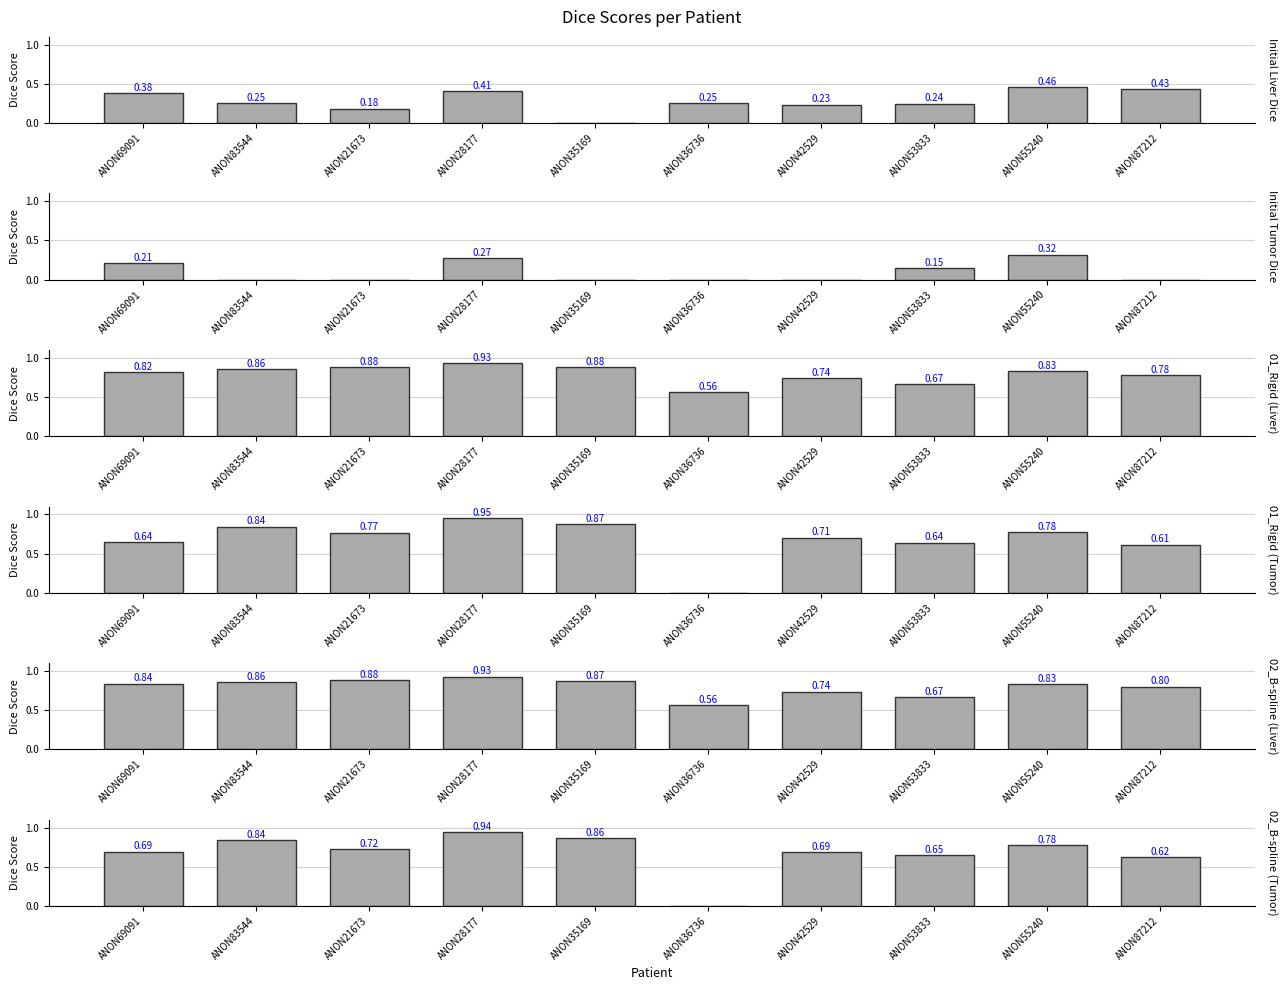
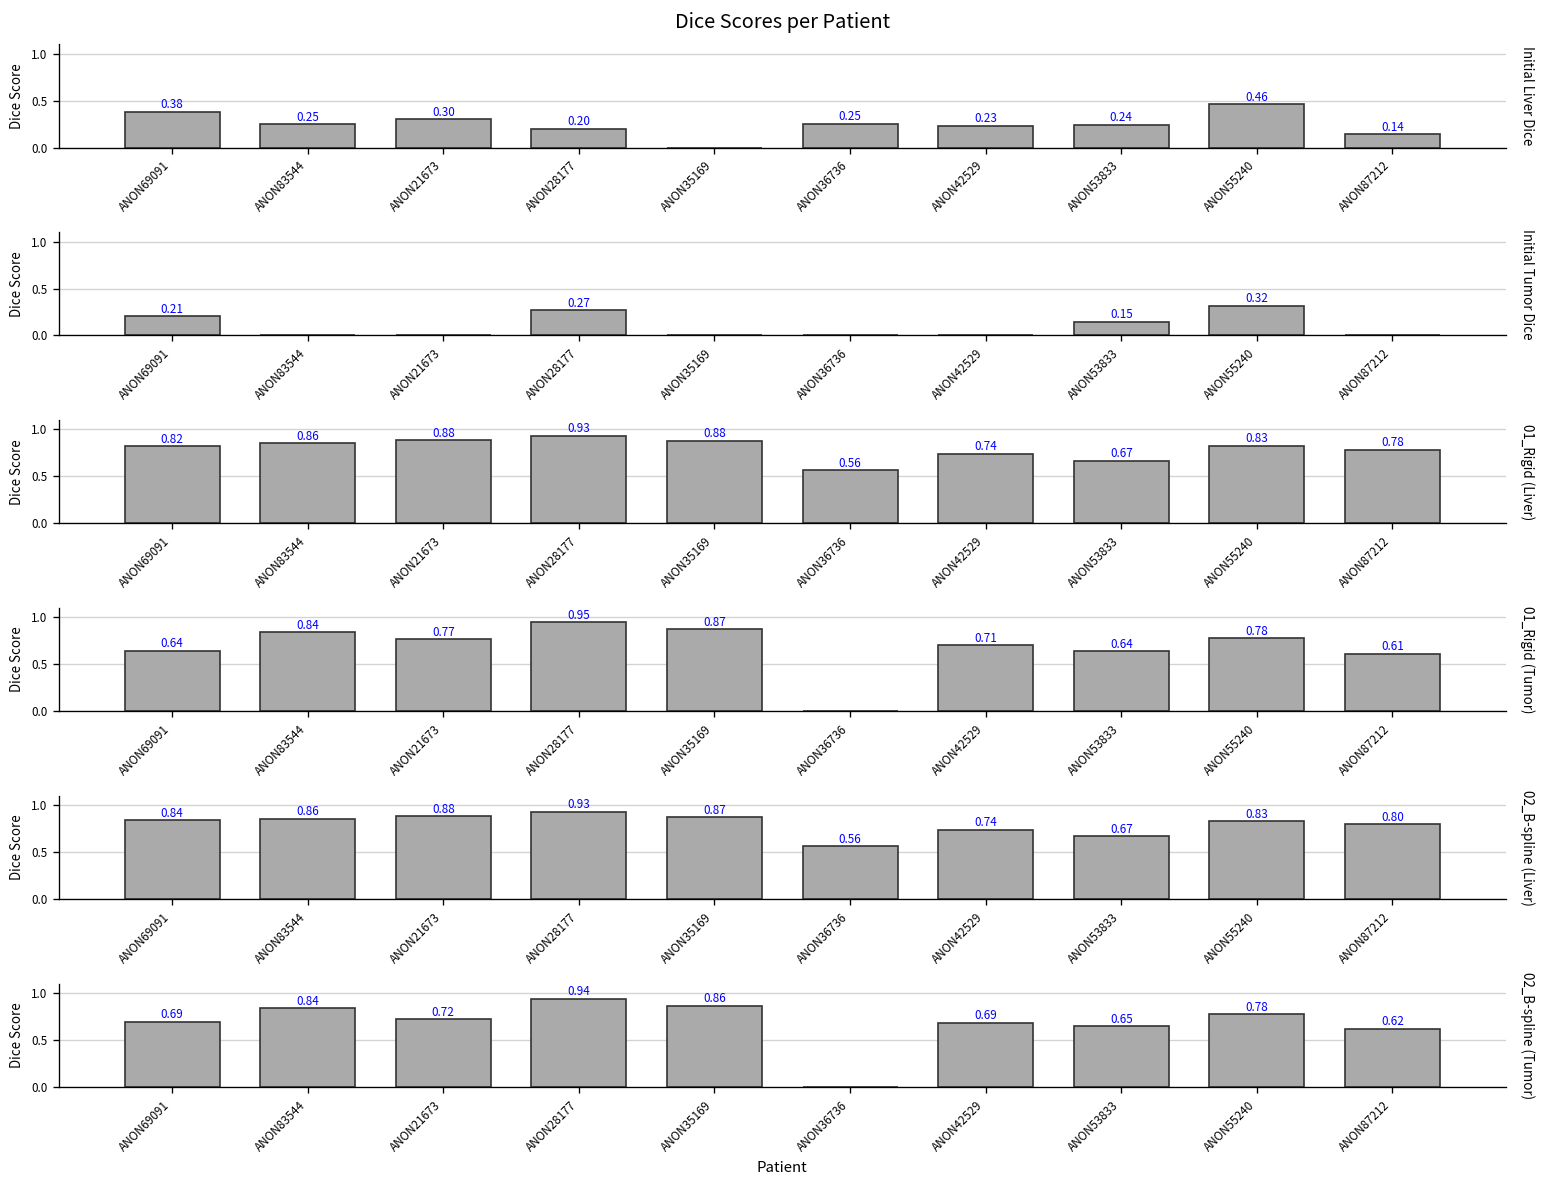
Dice Scores per Patient, ANON21673: 0.18 -> 0.30
Dice Scores per Patient, ANON28177: 0.41 -> 0.20
Dice Scores per Patient, ANON87212: 0.43 -> 0.14
